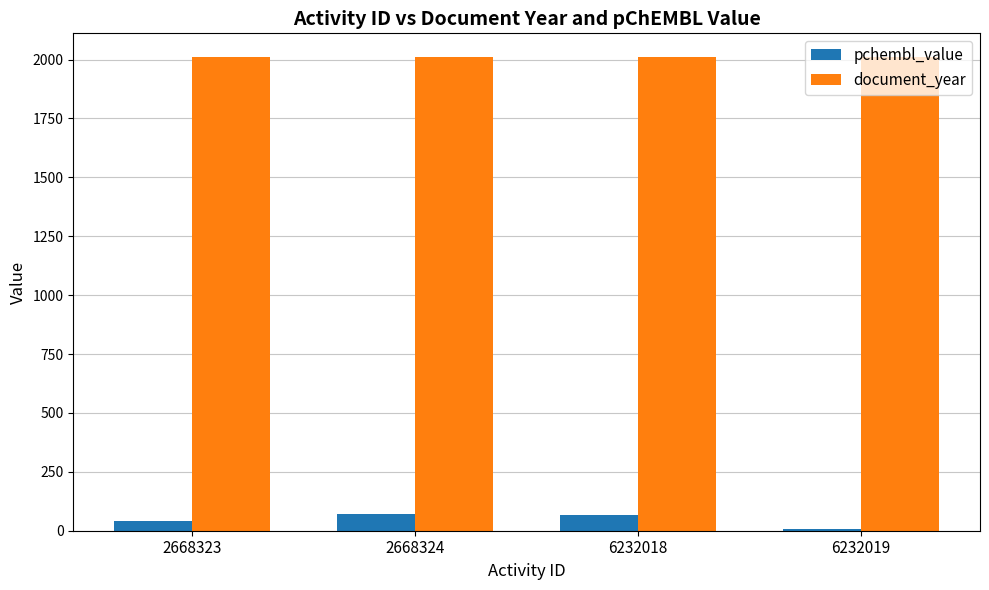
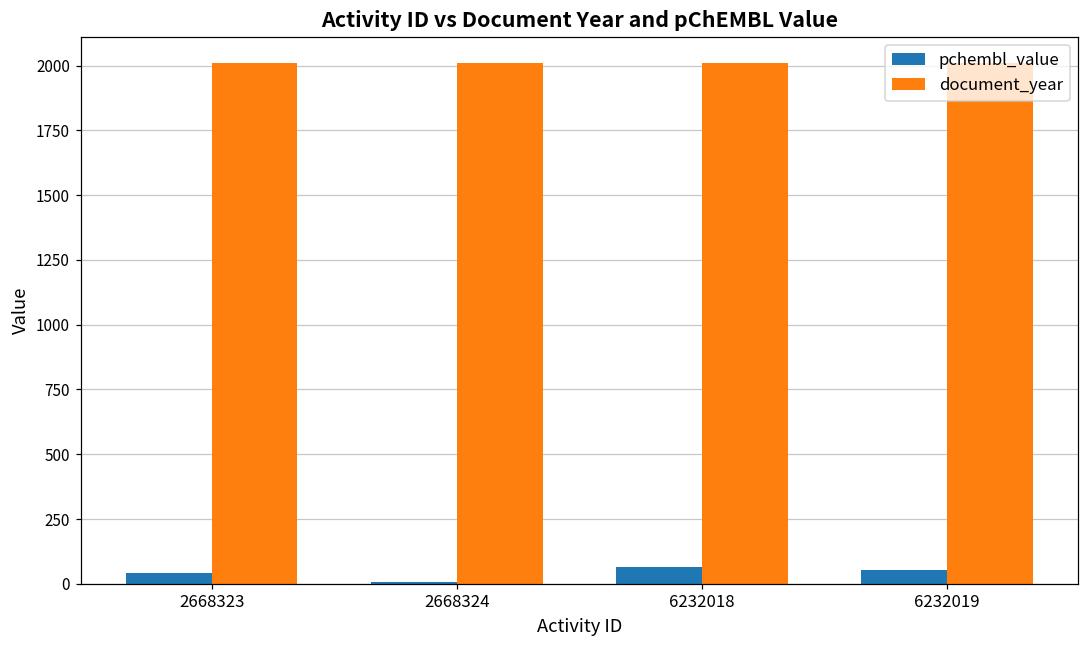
pchembl_value, 2668324: 70 -> 10
pchembl_value, 6232019: 10 -> 50
